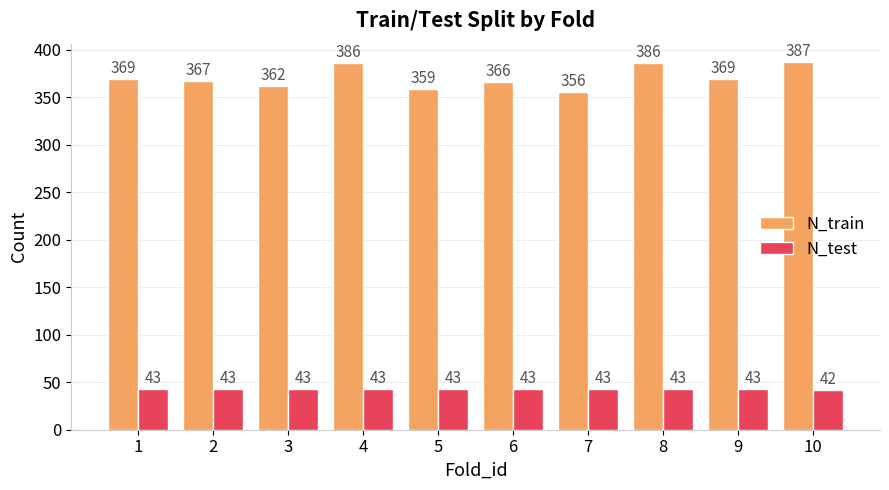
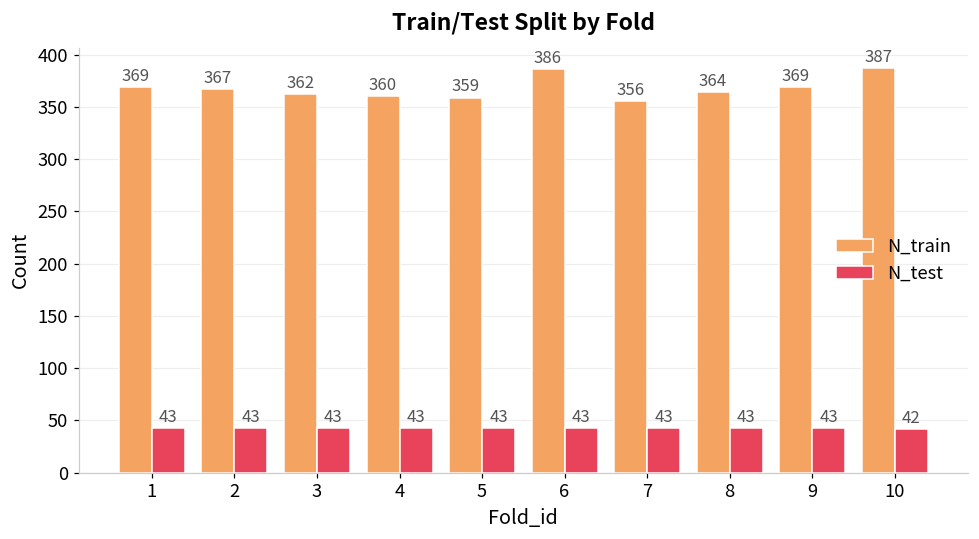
N_train, 4: 386 -> 360
N_train, 6: 366 -> 386
N_train, 8: 386 -> 364
